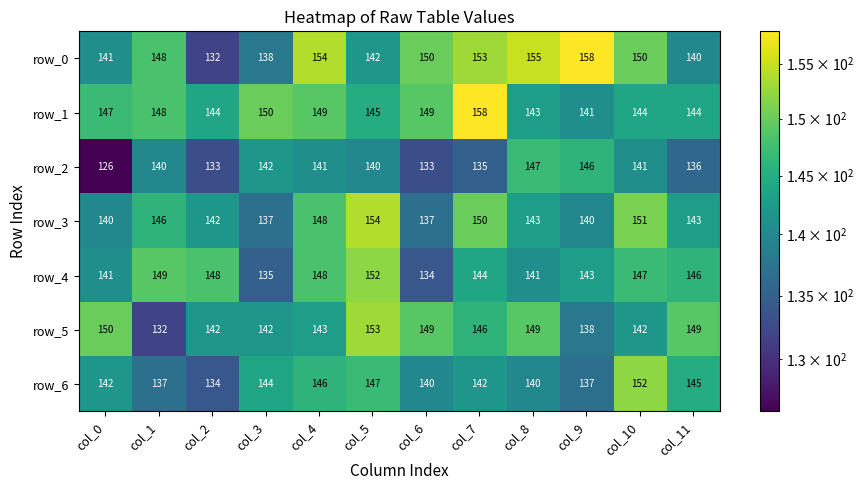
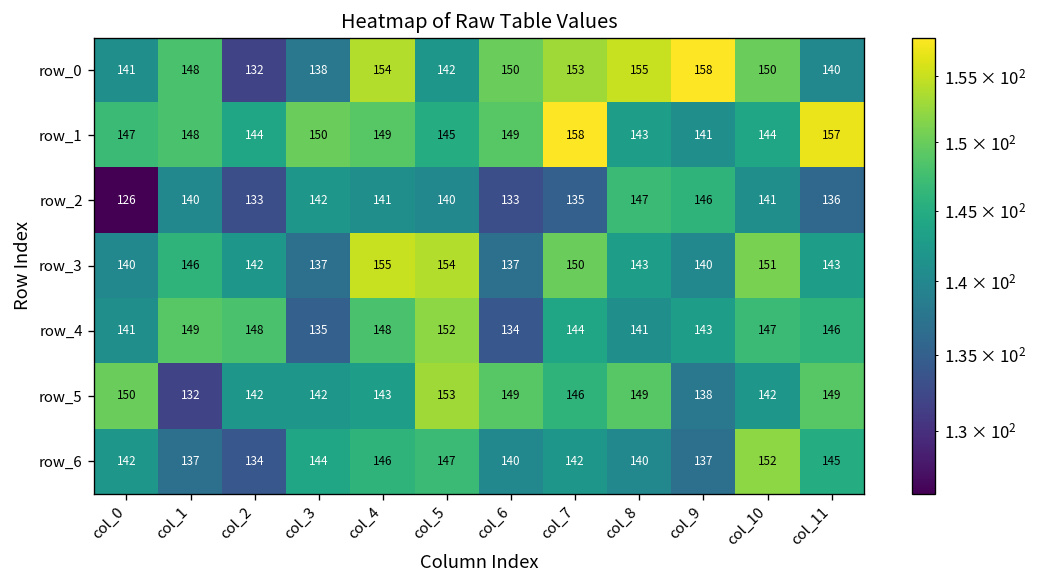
row_1, col_11: 144 -> 157
row_3, col_4: 148 -> 155
